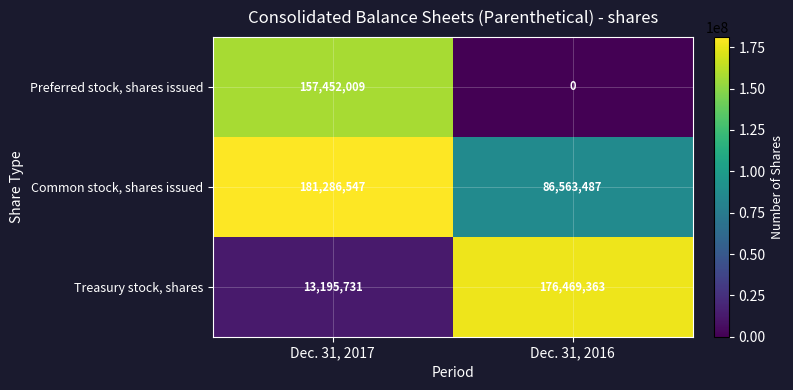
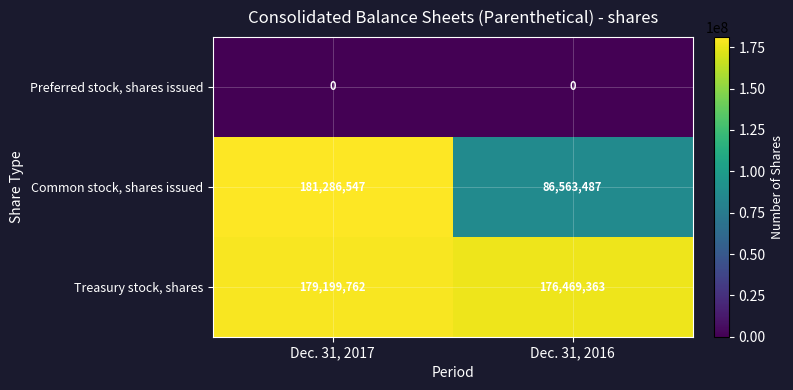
Preferred stock, shares issued, Dec. 31, 2017: 157,452,009 -> 0
Treasury stock, shares, Dec. 31, 2017: 13,195,731 -> 179,199,762
